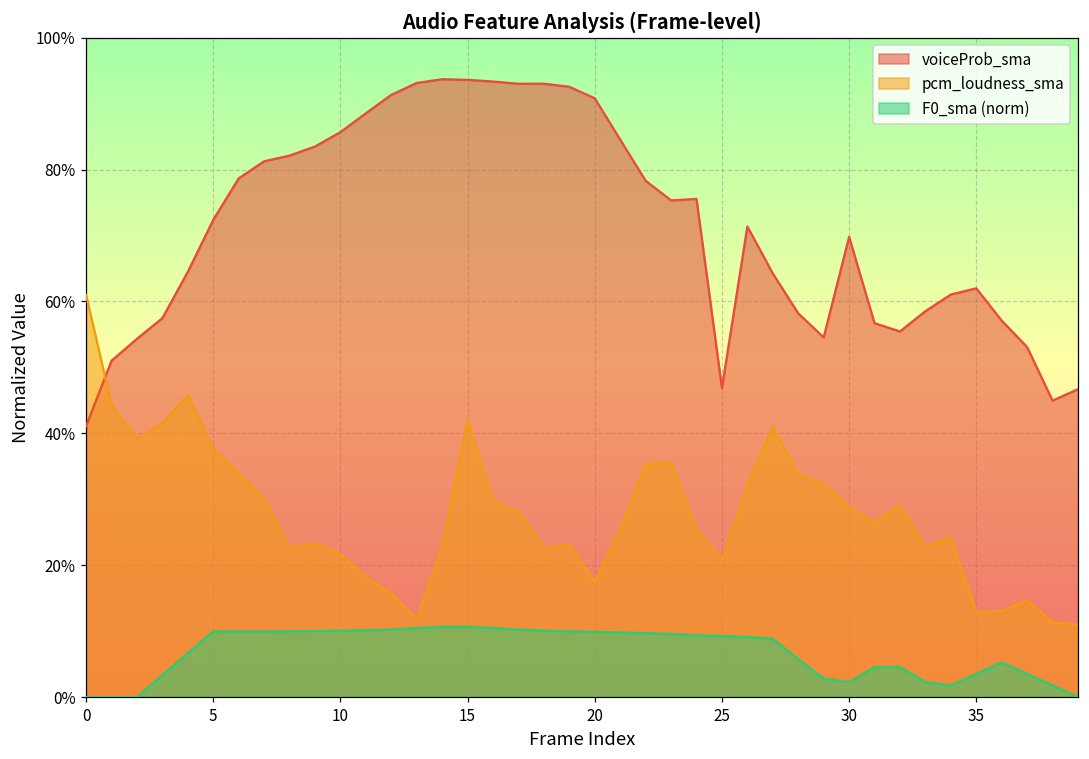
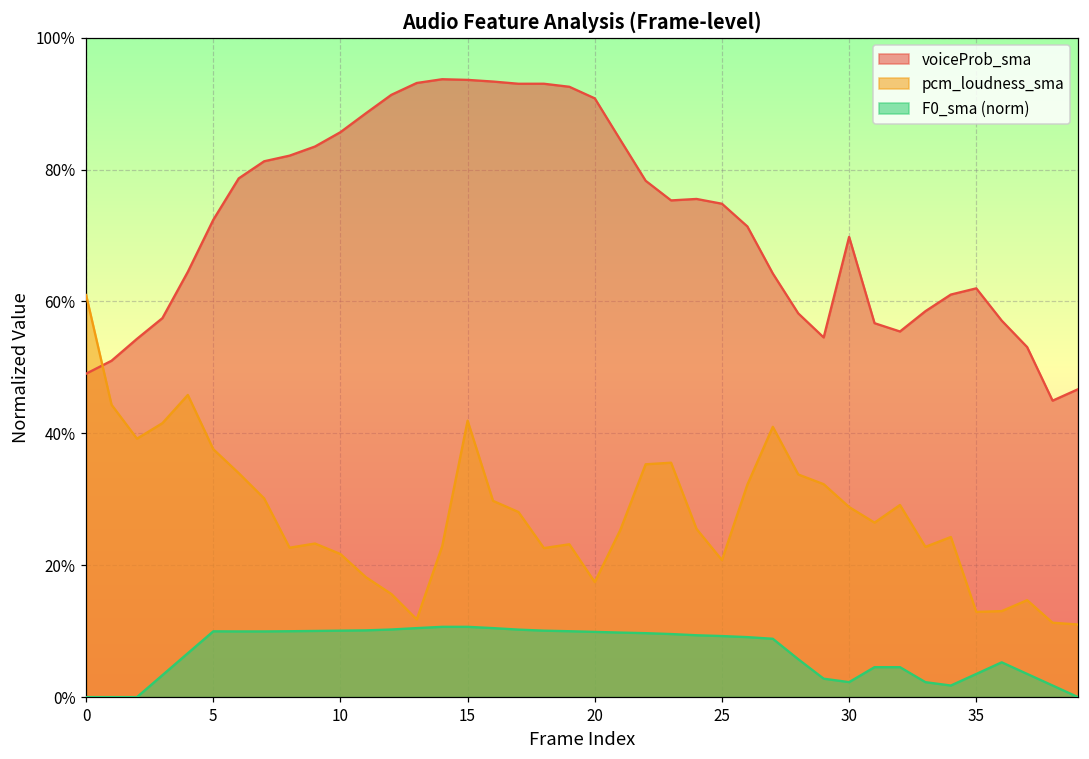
voiceProb_sma, 0: 41% -> 49%
voiceProb_sma, 25: 47% -> 75%
